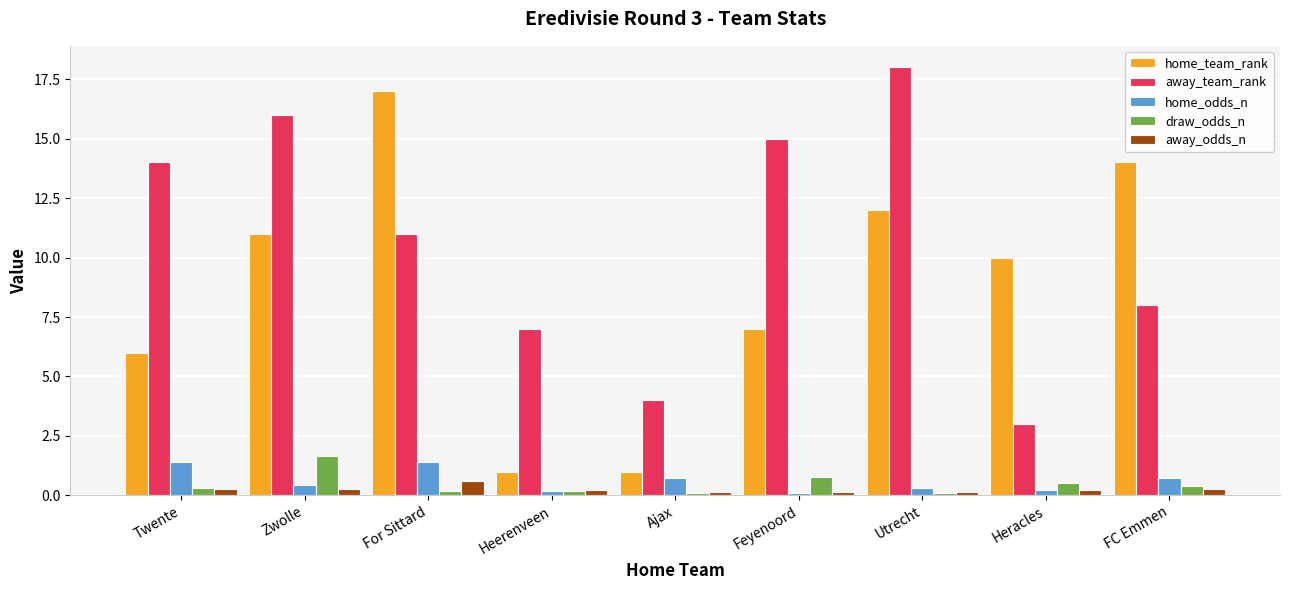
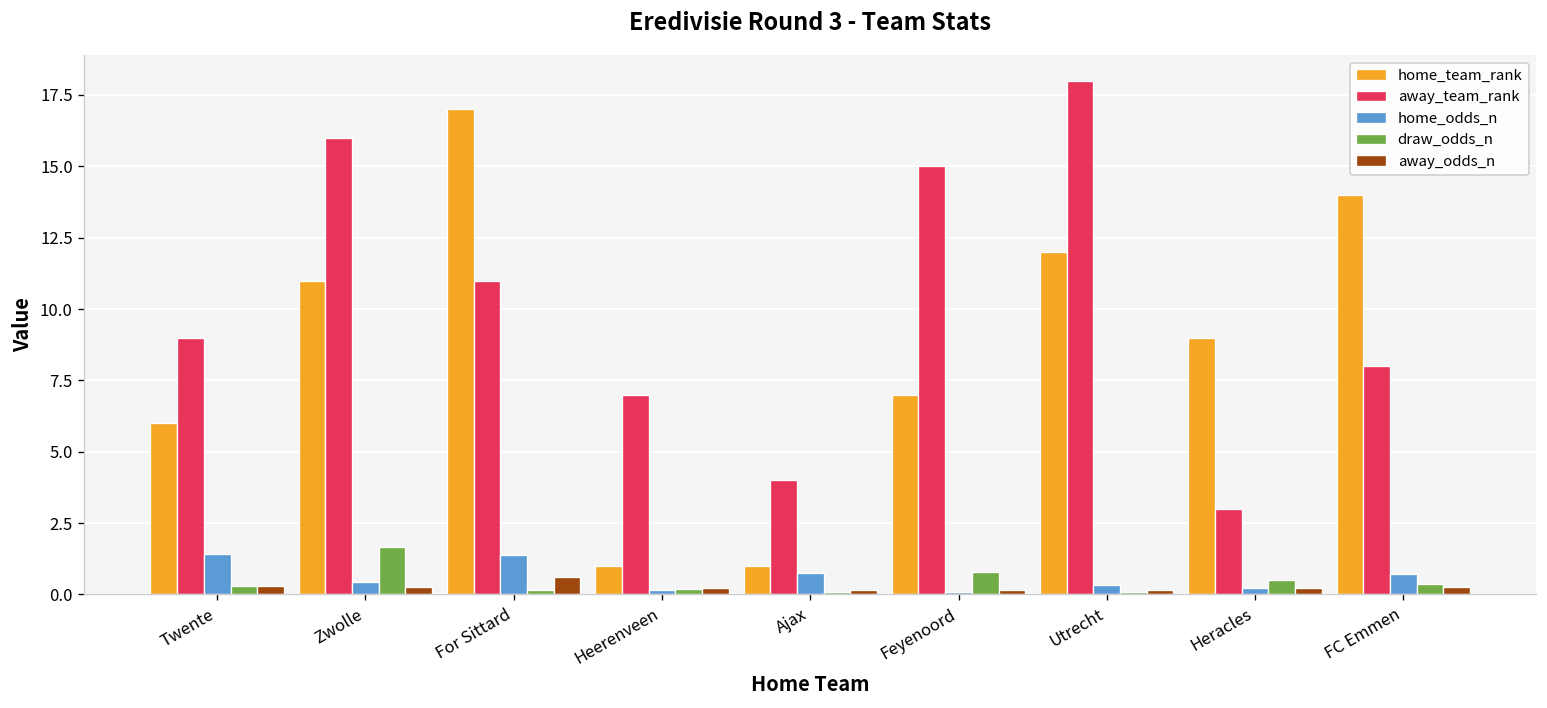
away_team_rank, Twente: 14 -> 9
home_team_rank, Heracles: 10 -> 9
